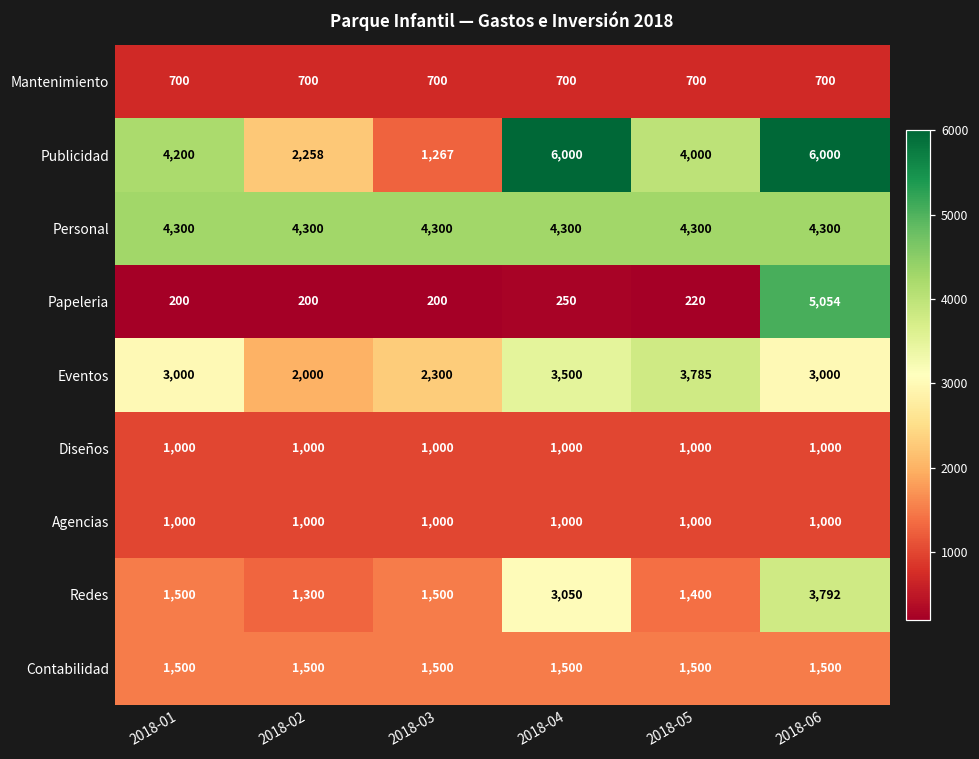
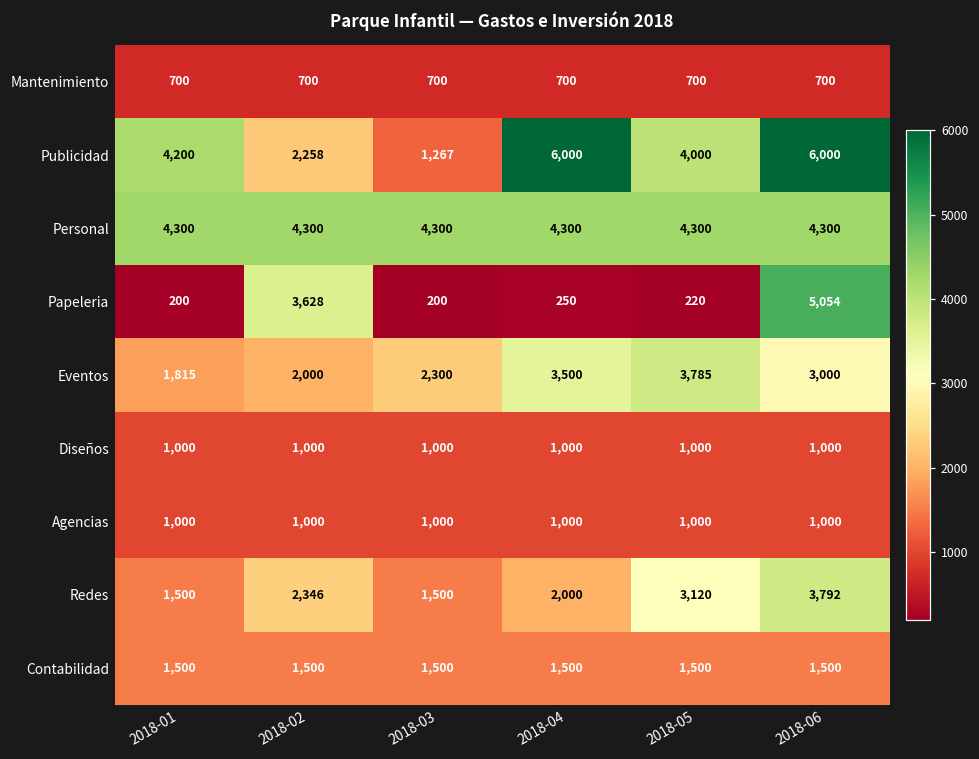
Papeleria, 2018-02: 200 -> 3,628
Eventos, 2018-01: 3,000 -> 1,815
Redes, 2018-02: 1,300 -> 2,346
Redes, 2018-04: 3,050 -> 2,000
Redes, 2018-05: 1,400 -> 3,120
